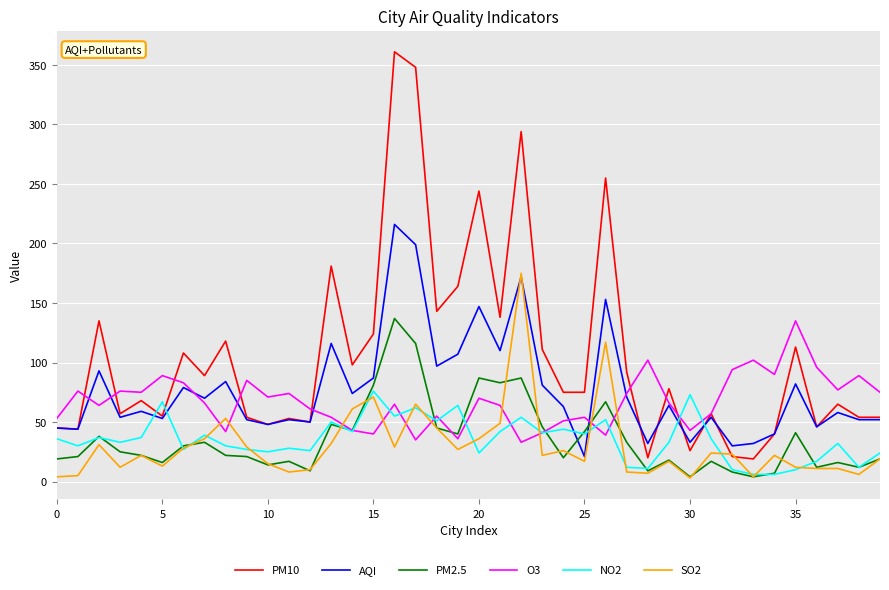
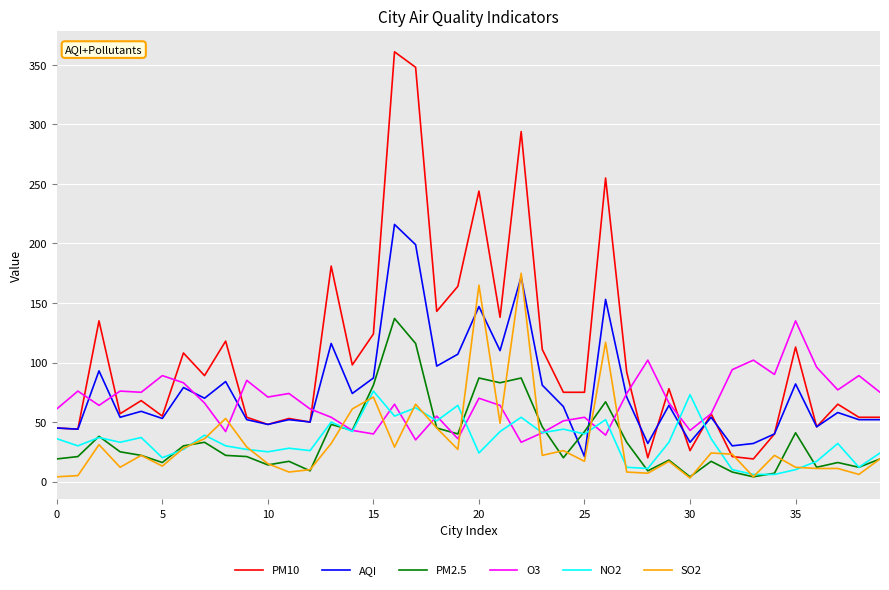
O3, 0: 53 -> 61
NO2, 5: 67 -> 20
SO2, 20: 36 -> 165
